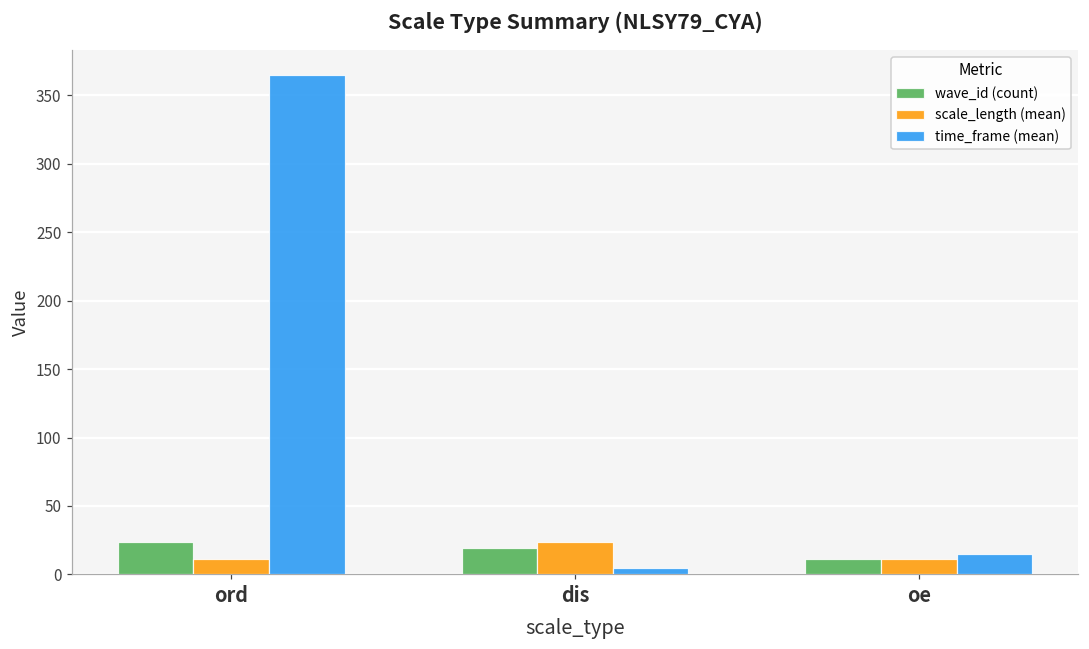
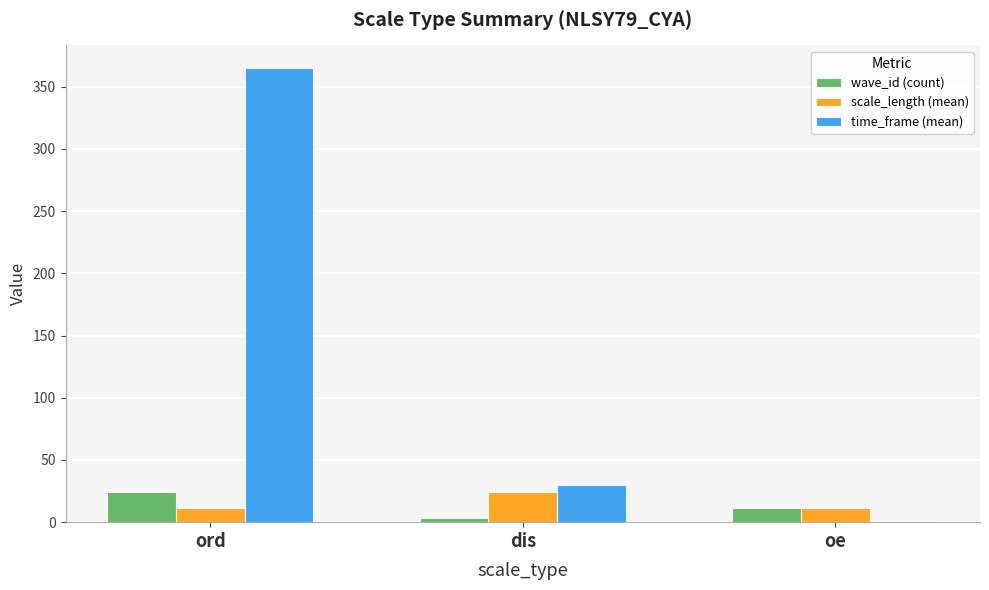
wave_id (count), dis: 19 -> 3
time_frame (mean), dis: 5 -> 30
time_frame (mean), oe: 15 -> 1
